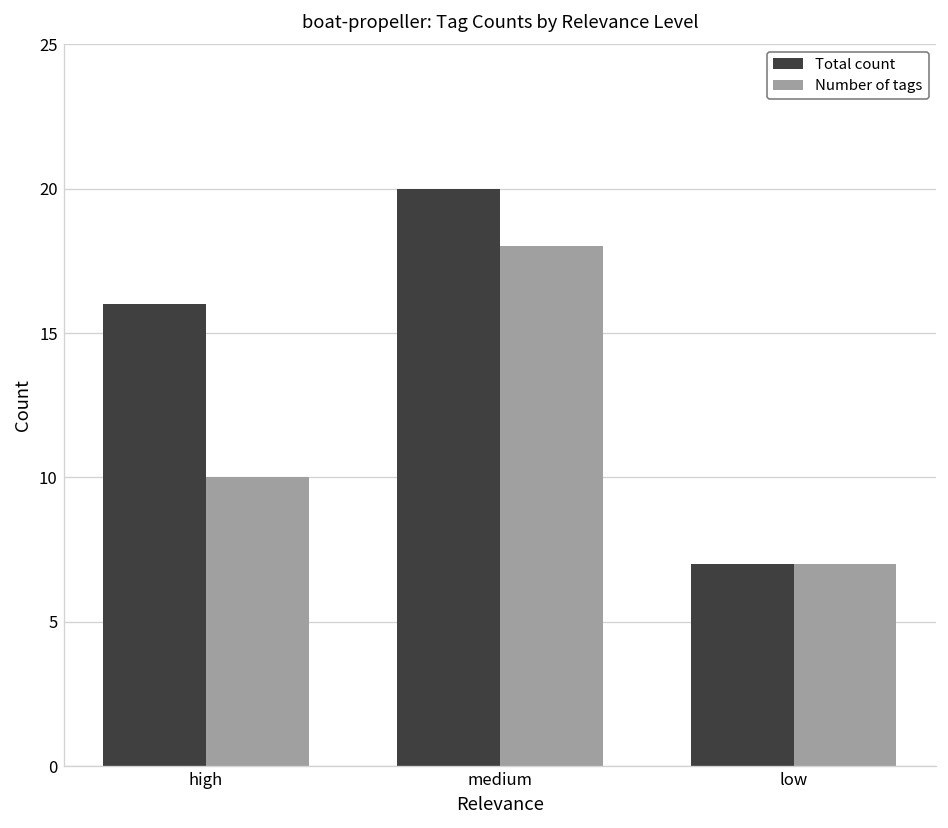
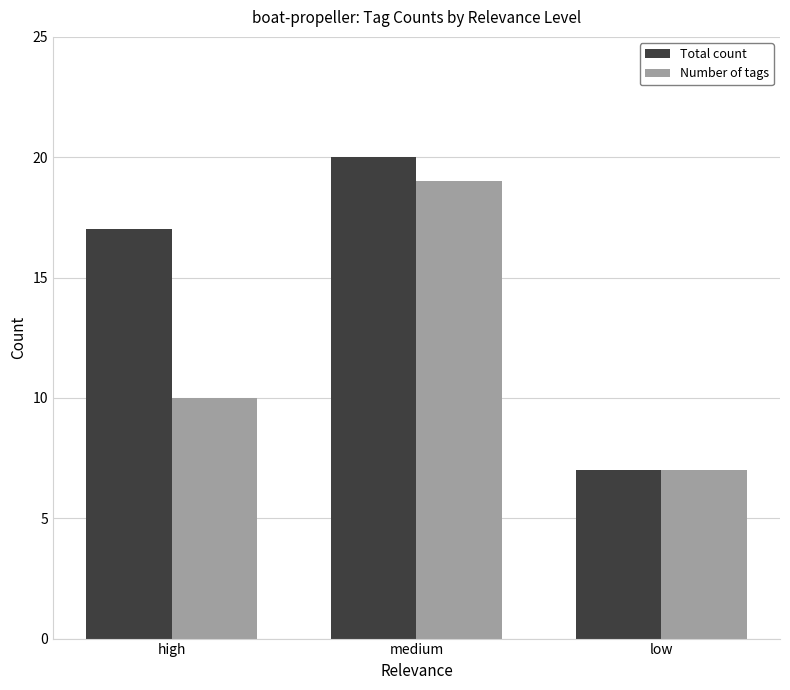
Total count, high: 16 -> 17
Number of tags, medium: 18 -> 19
